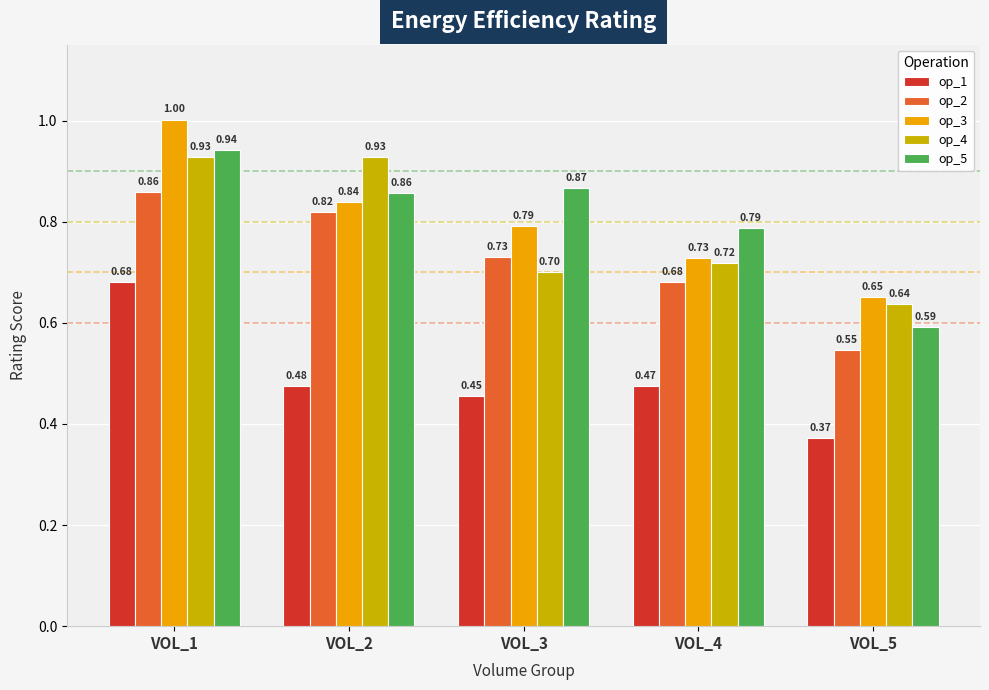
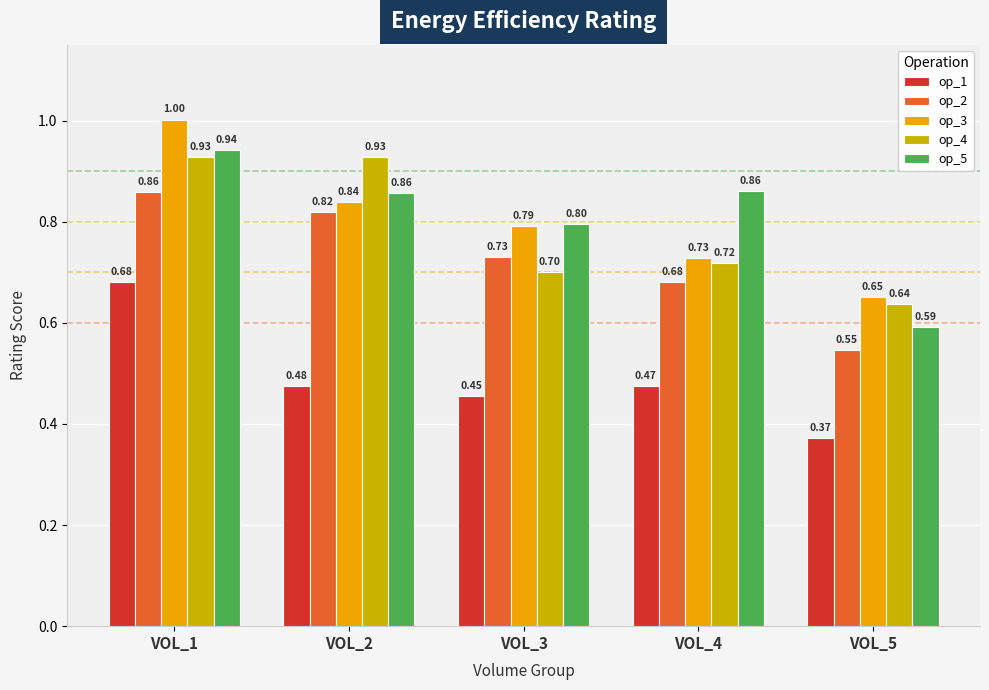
op_5, VOL_3: 0.87 -> 0.80
op_5, VOL_4: 0.79 -> 0.86
